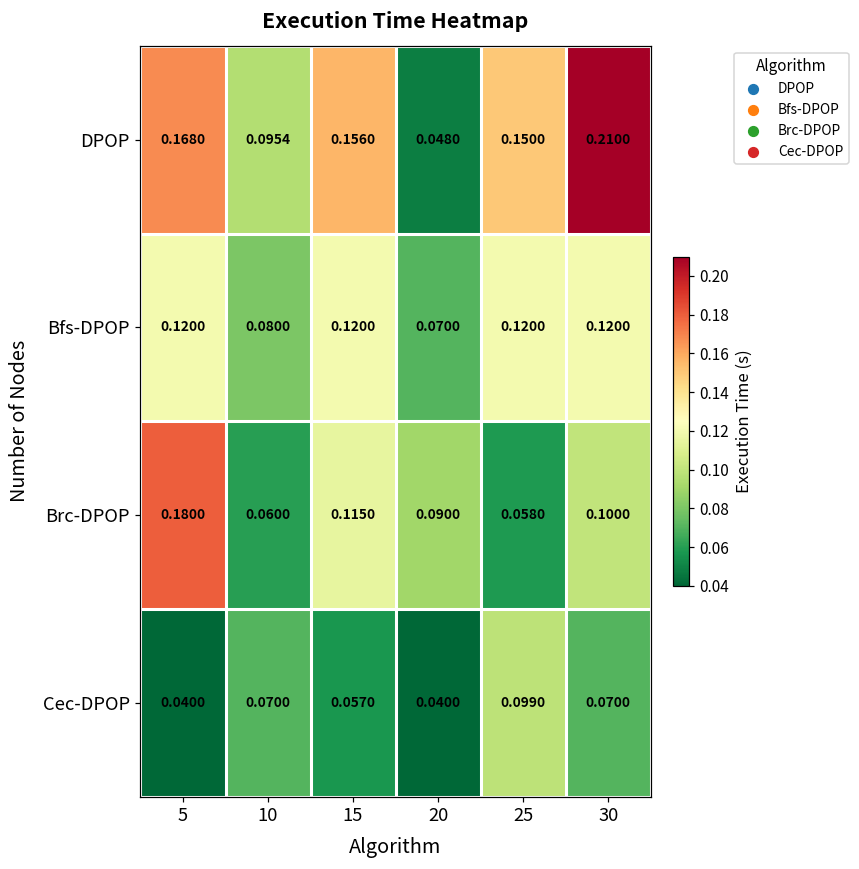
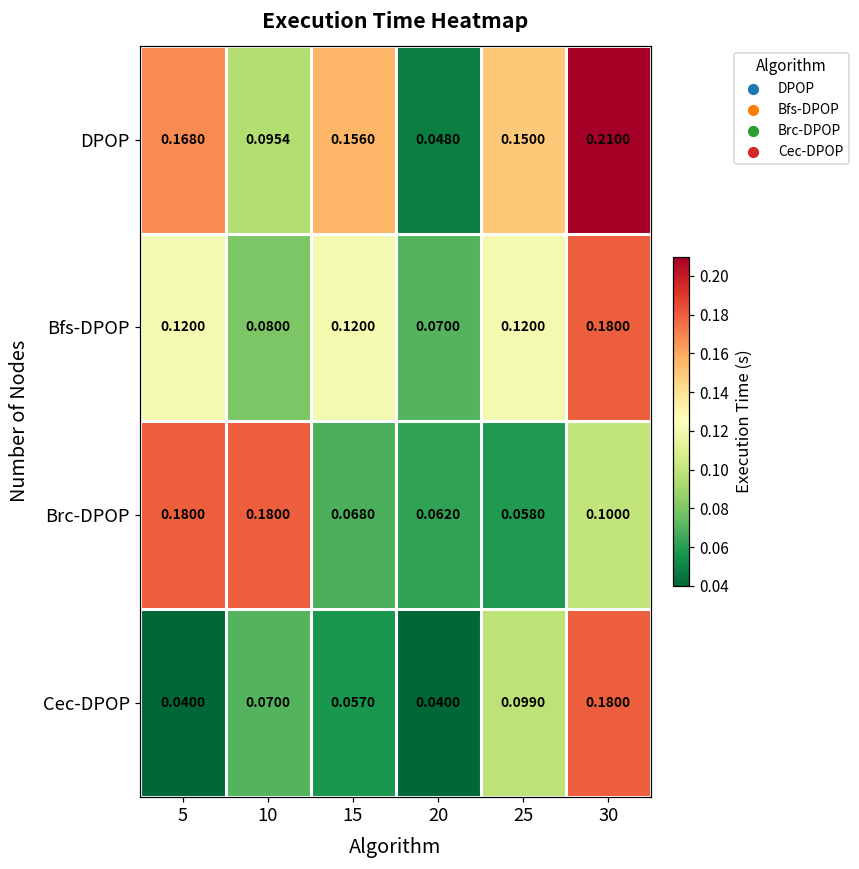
Bfs-DPOP, 30: 0.1200 -> 0.1800
Brc-DPOP, 10: 0.0600 -> 0.1800
Brc-DPOP, 15: 0.1150 -> 0.0680
Brc-DPOP, 20: 0.0900 -> 0.0620
Cec-DPOP, 30: 0.0700 -> 0.1800
